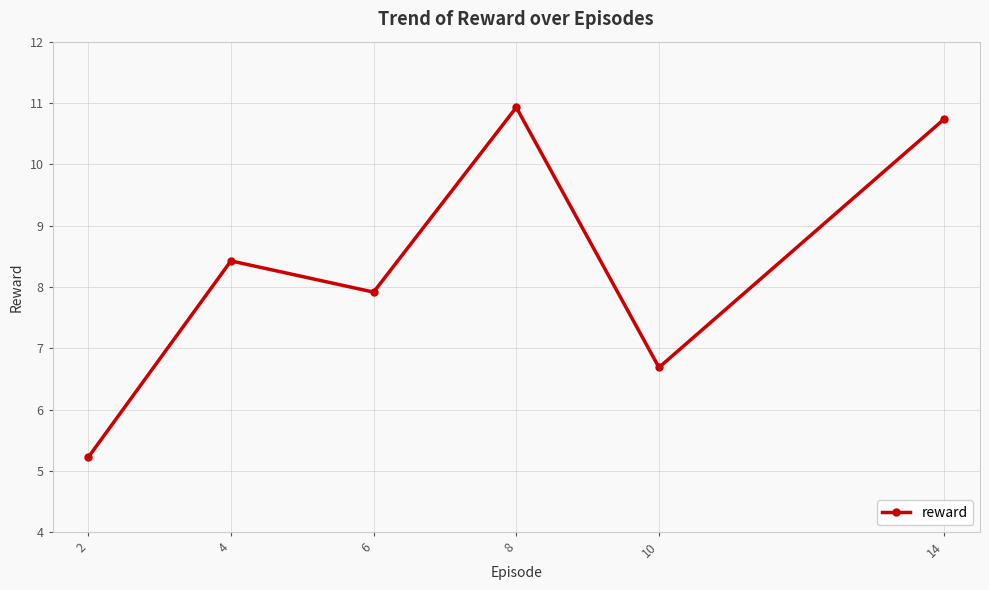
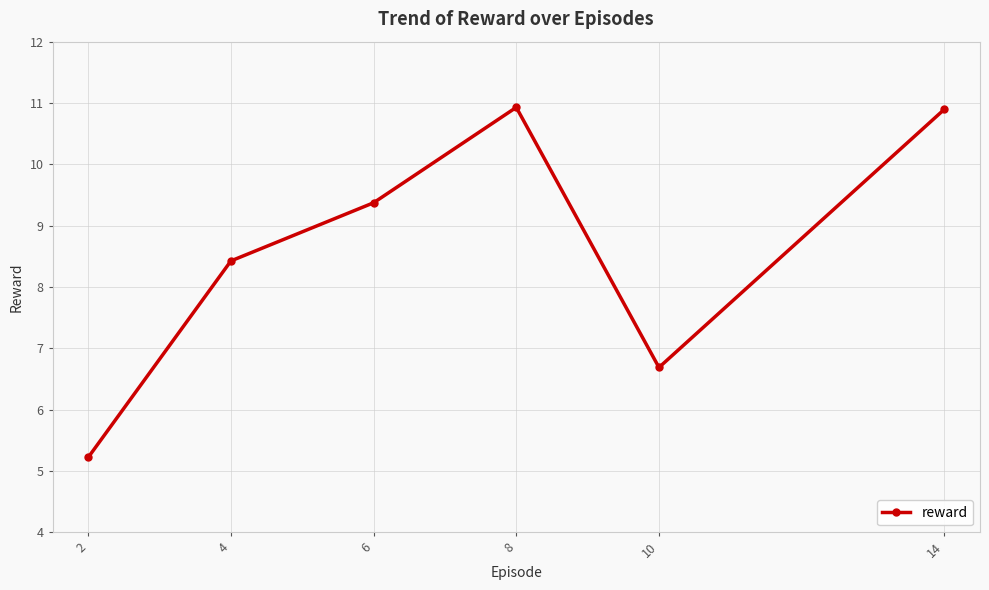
6: 7.9 -> 9.4
14: 10.7 -> 10.9
